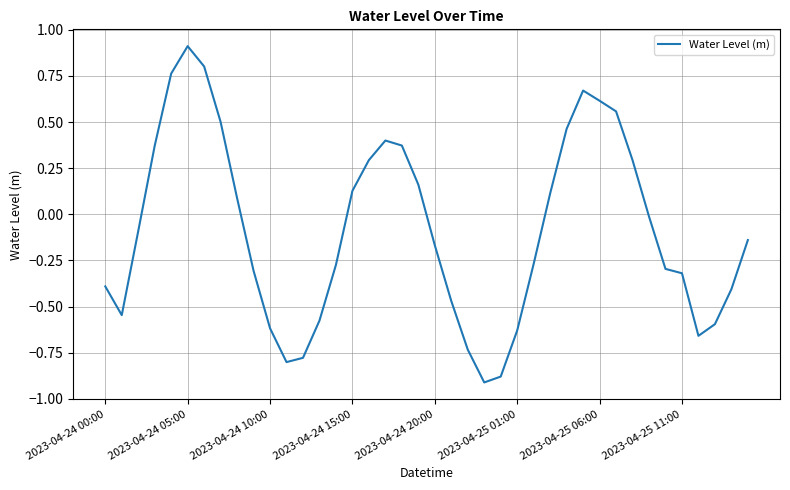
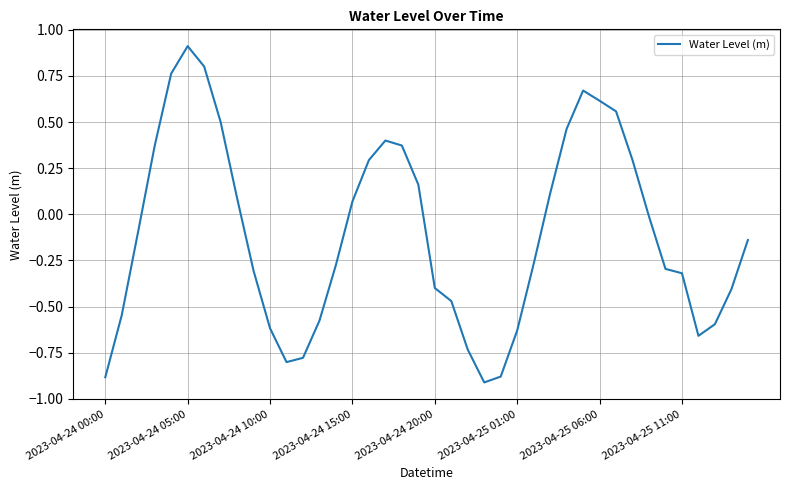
2023-04-24 00:00: -0.39 -> -0.88
2023-04-24 15:00: 0.13 -> 0.07
2023-04-24 20:00: -0.17 -> -0.40
